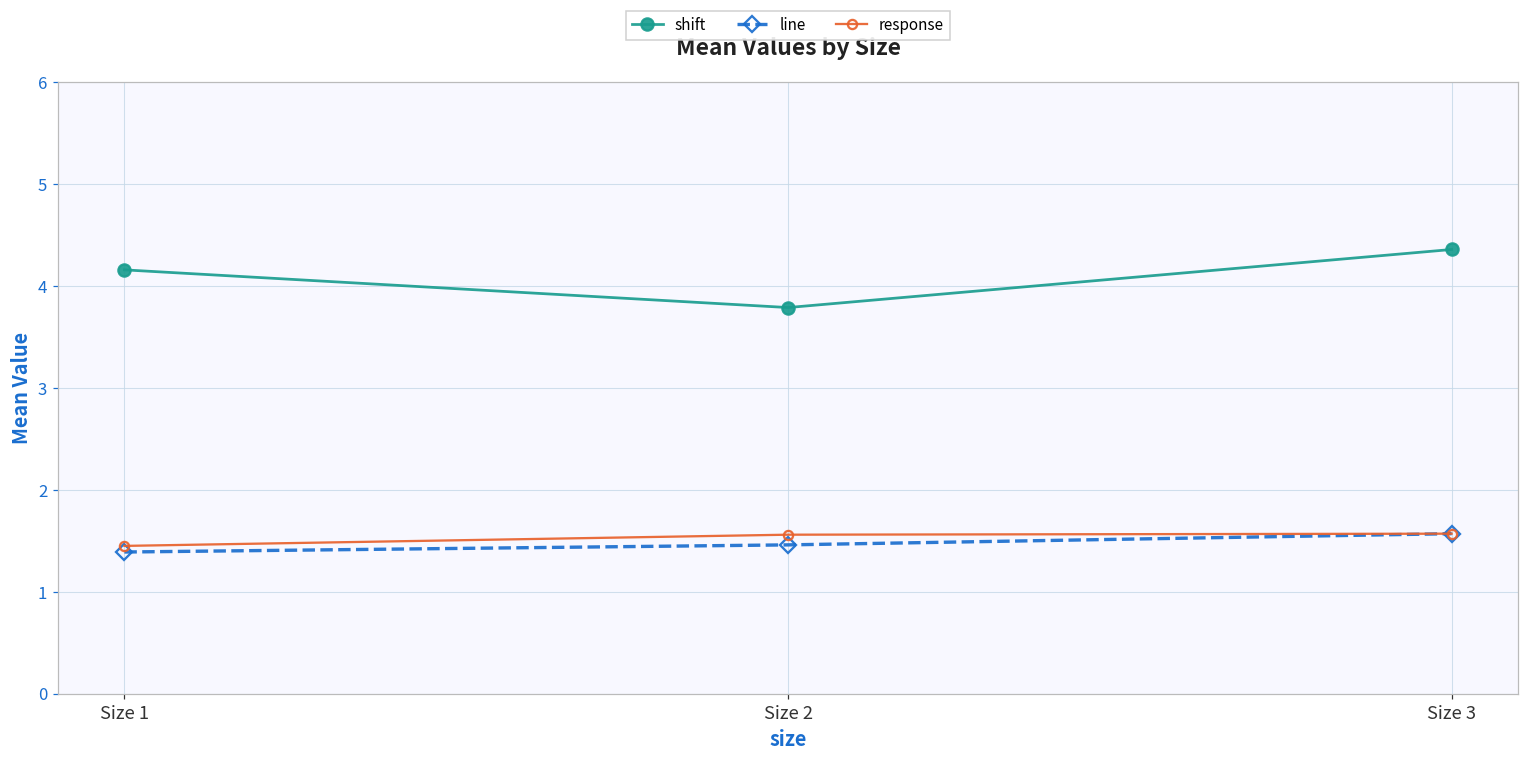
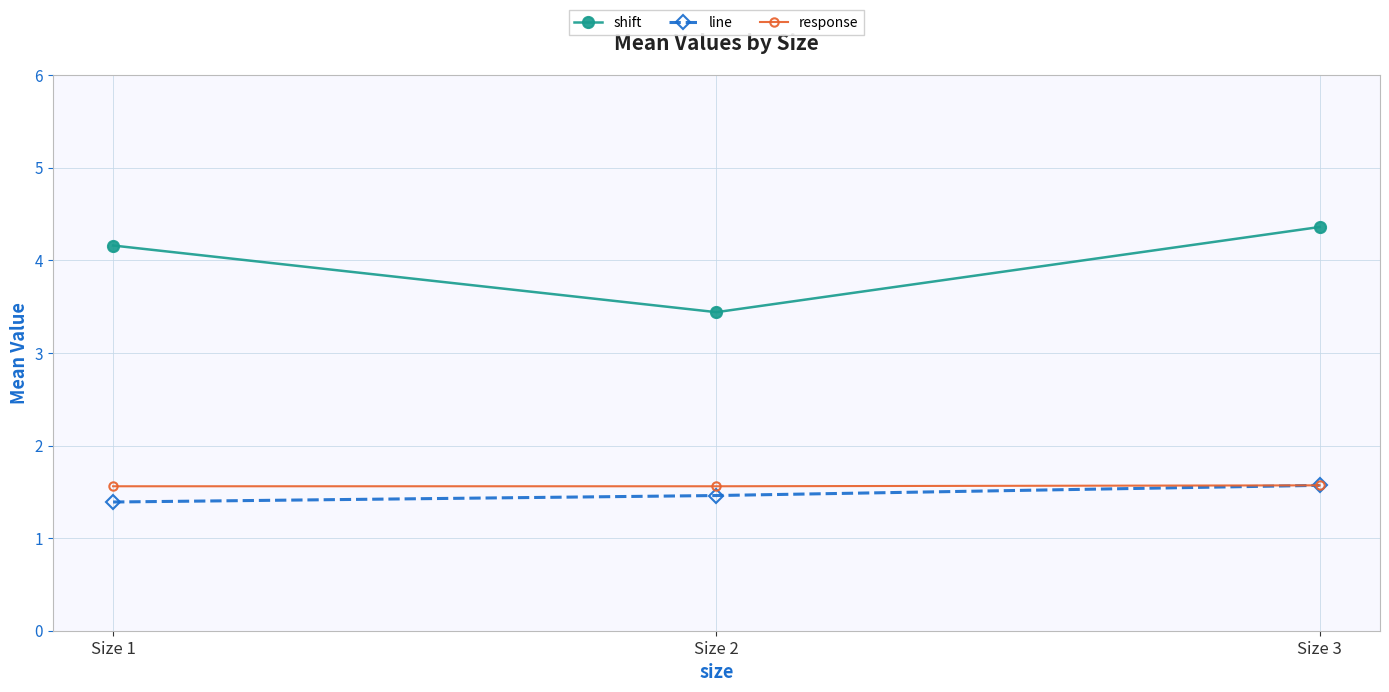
response, Size 1: 1.5 -> 1.6
shift, Size 2: 3.8 -> 3.4
